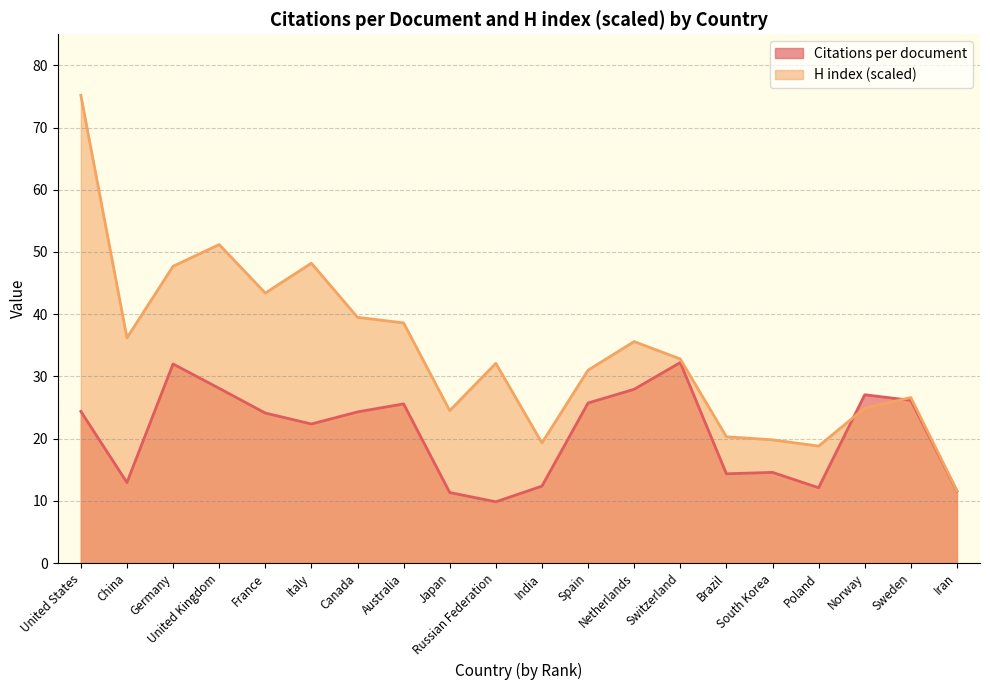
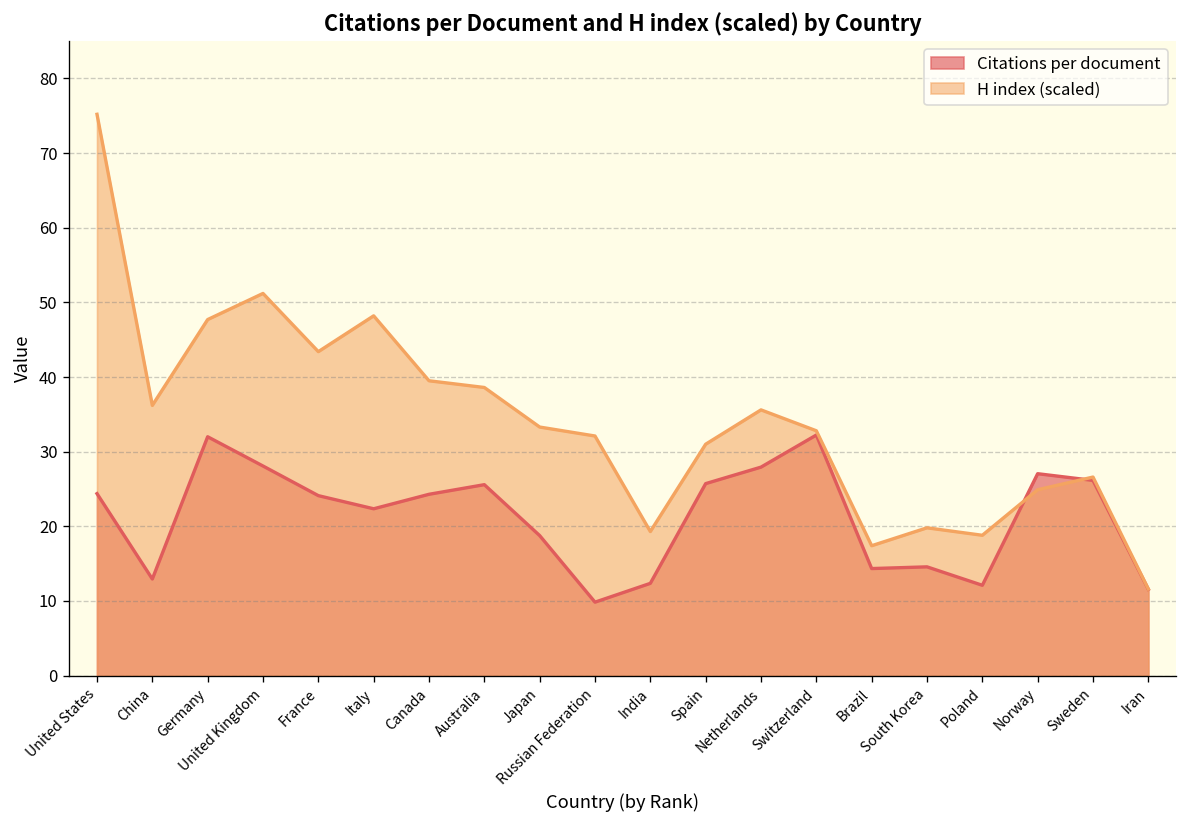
Citations per document, Japan: 11 -> 19
H index (scaled), Japan: 25 -> 33
H index (scaled), Brazil: 20 -> 17
